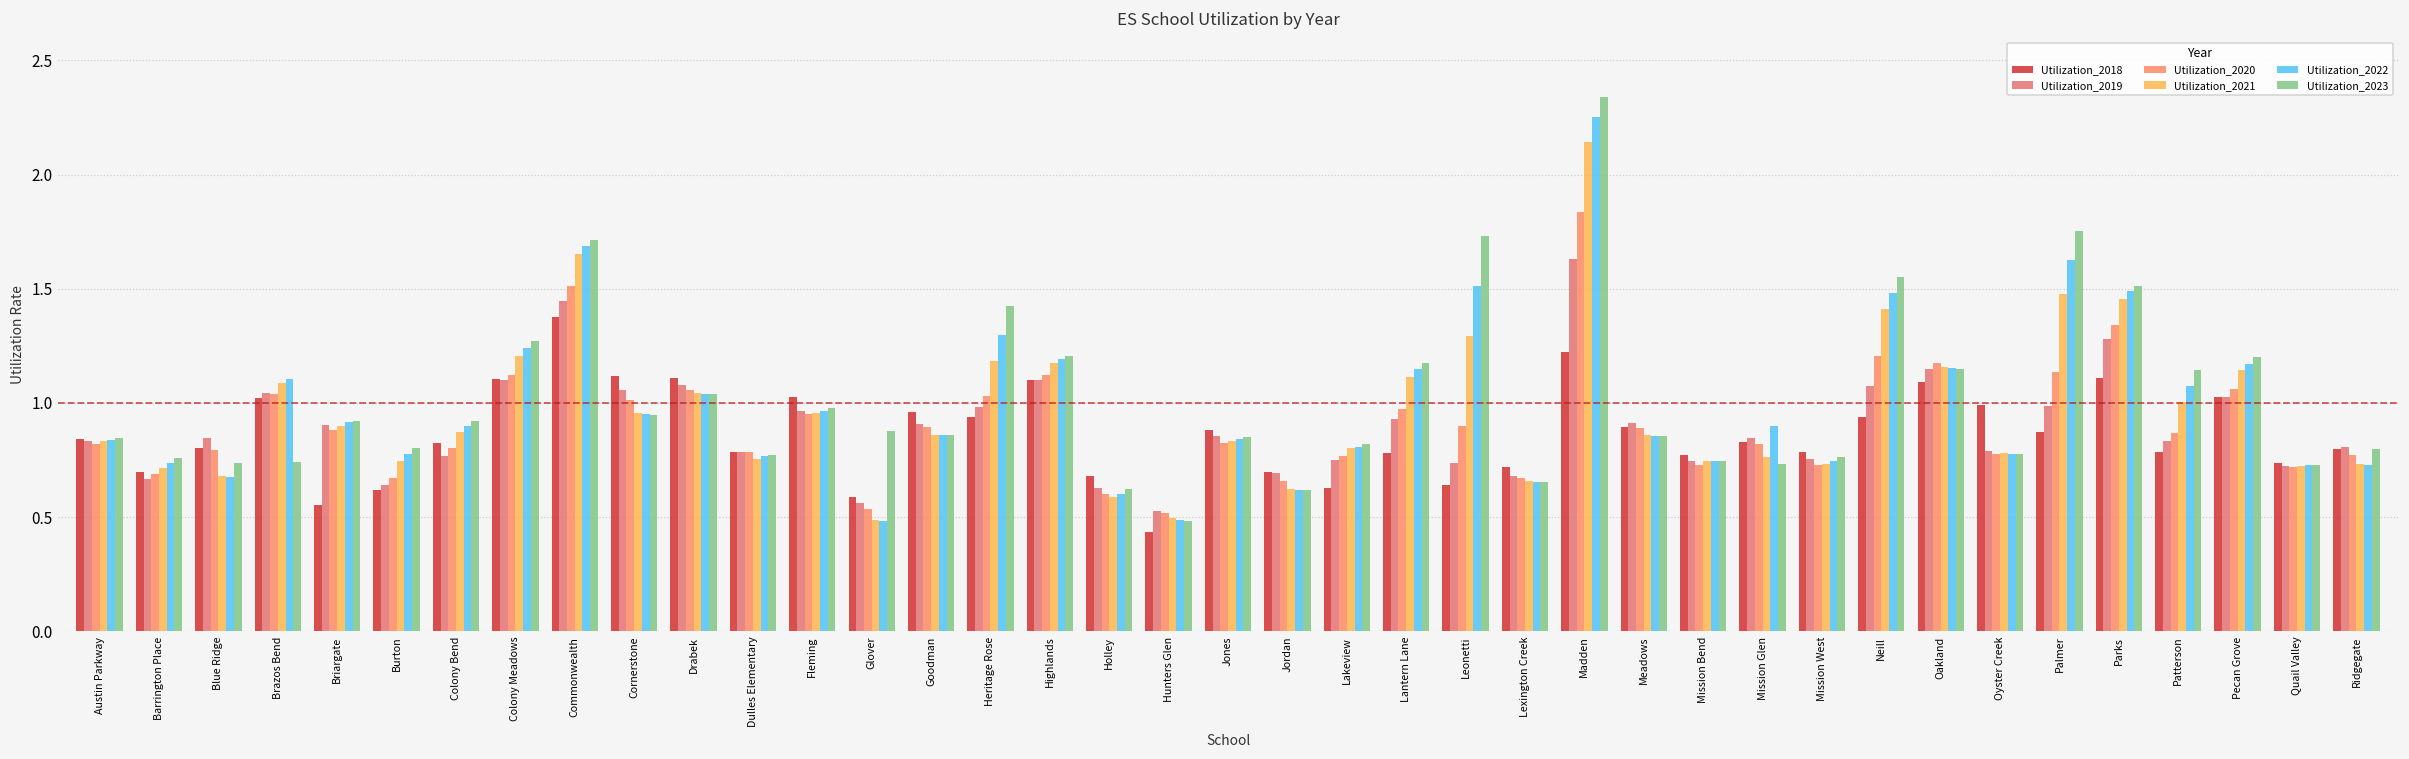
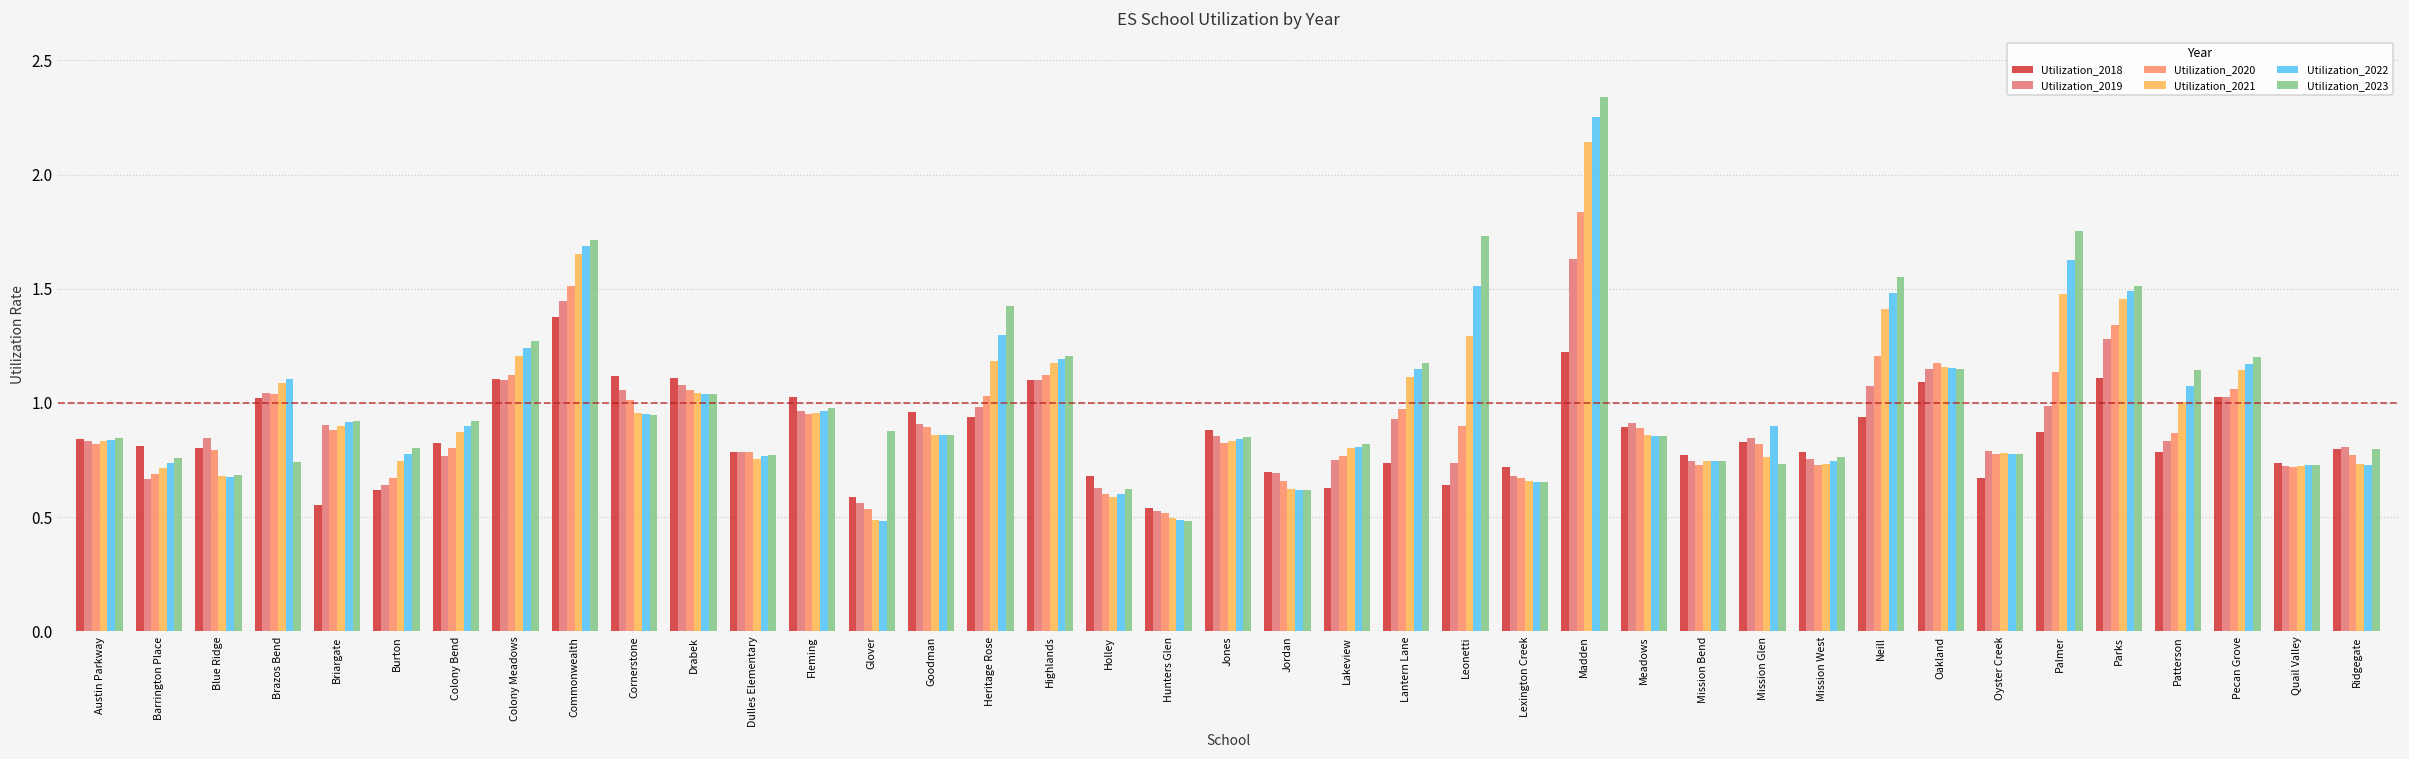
Utilization_2018, Barrington Place: 0.70 -> 0.81
Utilization_2023, Blue Ridge: 0.74 -> 0.68
Utilization_2018, Hunters Glen: 0.43 -> 0.54
Utilization_2018, Lantern Lane: 0.78 -> 0.74
Utilization_2018, Oyster Creek: 0.99 -> 0.67
